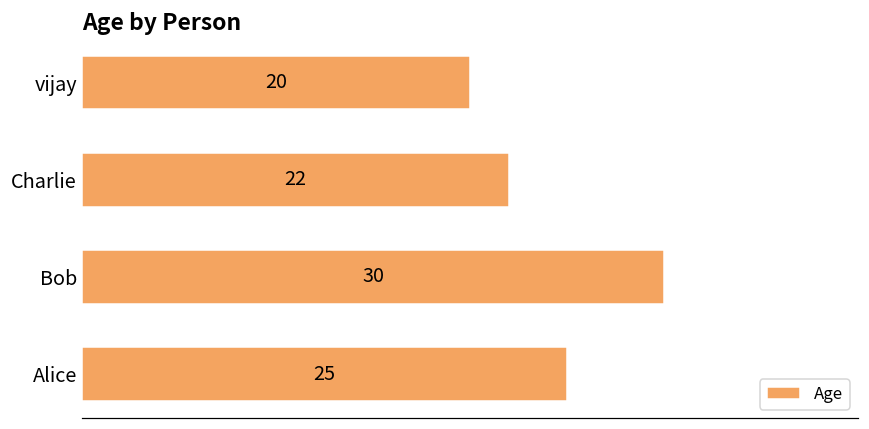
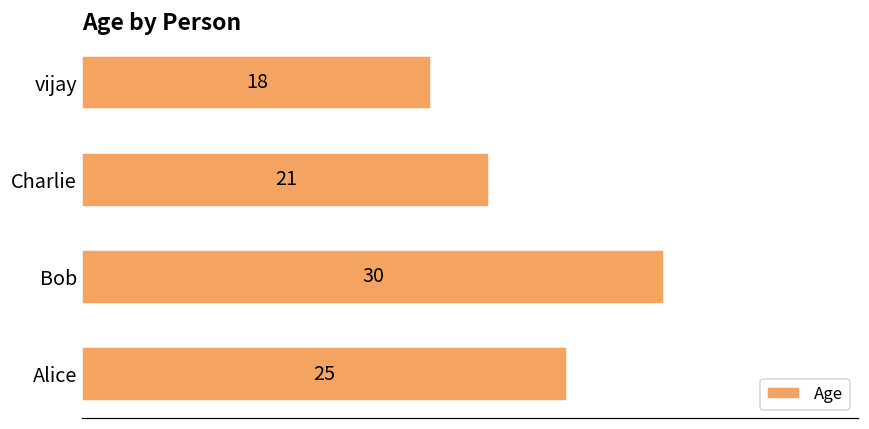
vijay: 20 -> 18
Charlie: 22 -> 21
